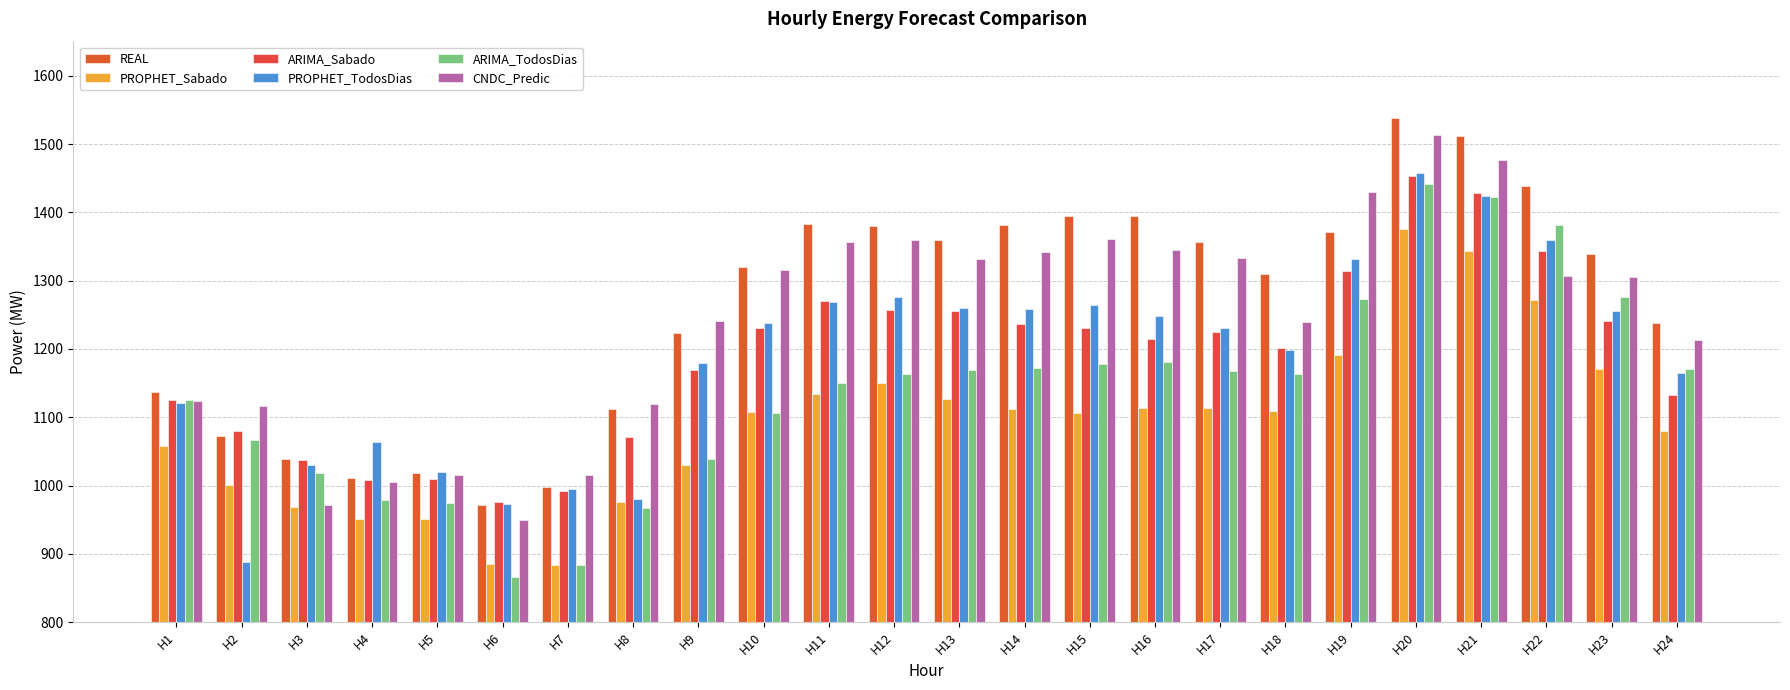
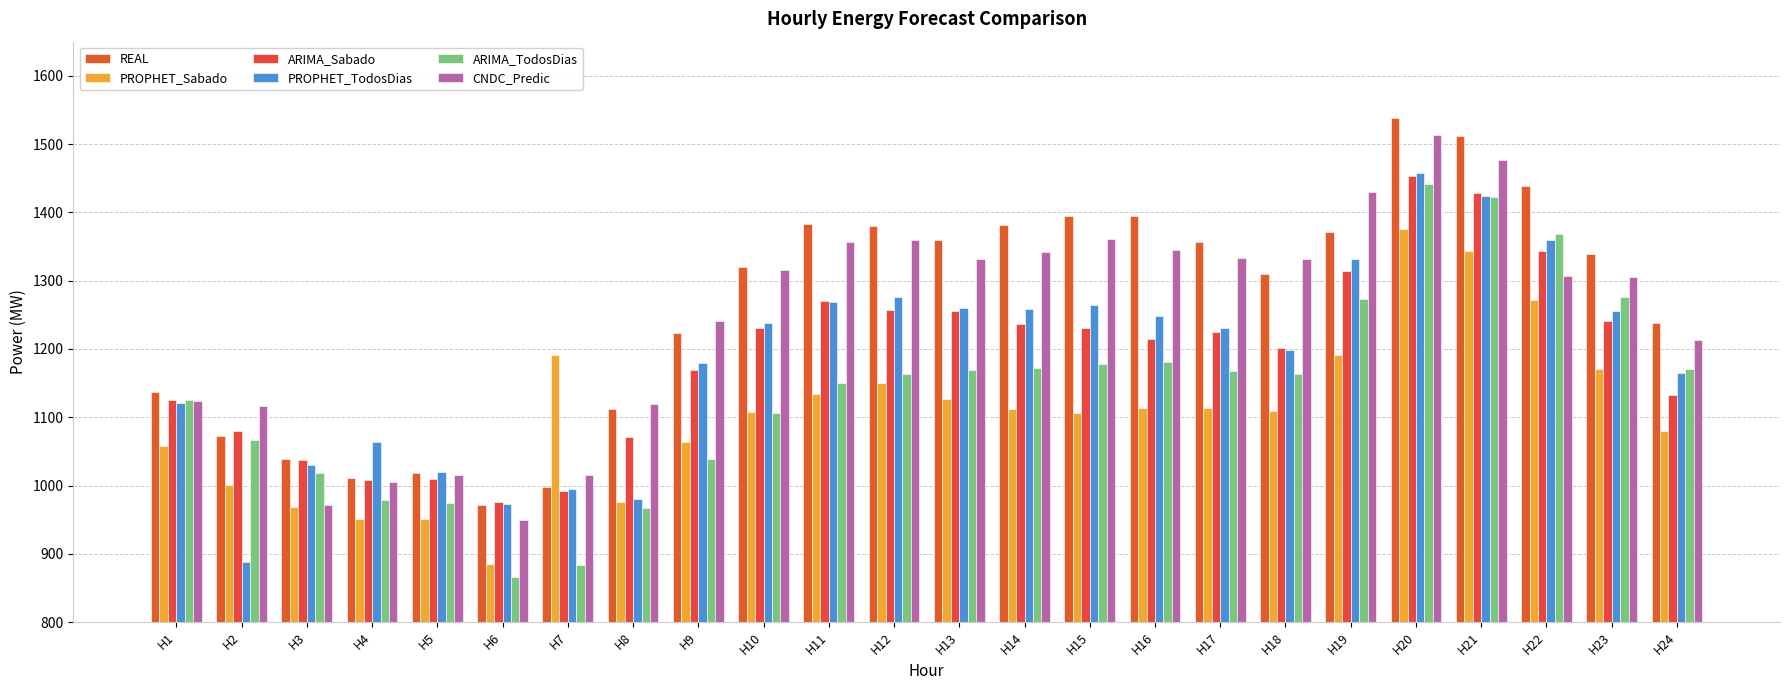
PROPHET_Sabado, H7: 880 -> 1190
PROPHET_Sabado, H9: 1030 -> 1060
CNDC_Predic, H18: 1240 -> 1330
ARIMA_TodosDias, H22: 1380 -> 1370
